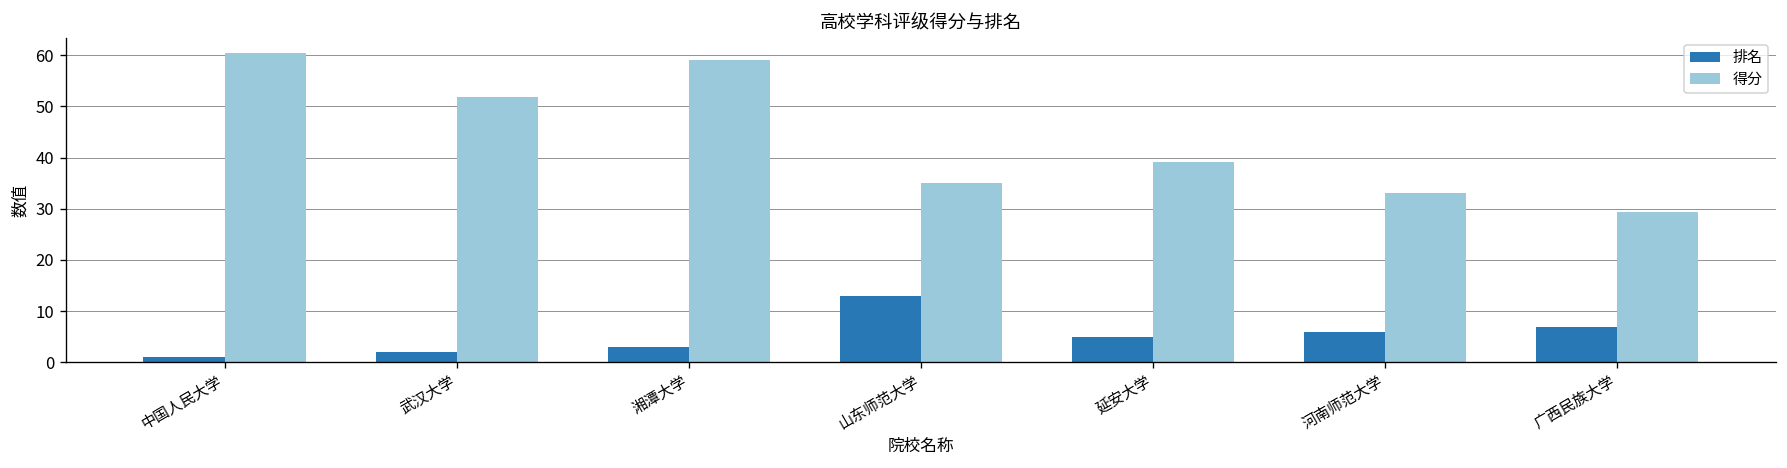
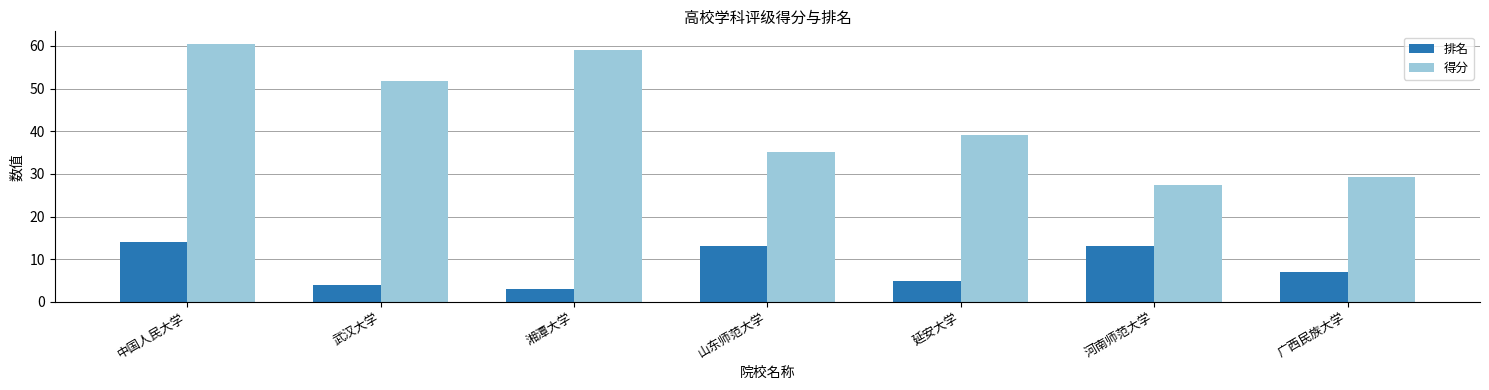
排名, 中国人民大学: 1 -> 14
排名, 武汉大学: 2 -> 4
排名, 河南师范大学: 6 -> 13
得分, 河南师范大学: 33 -> 27
